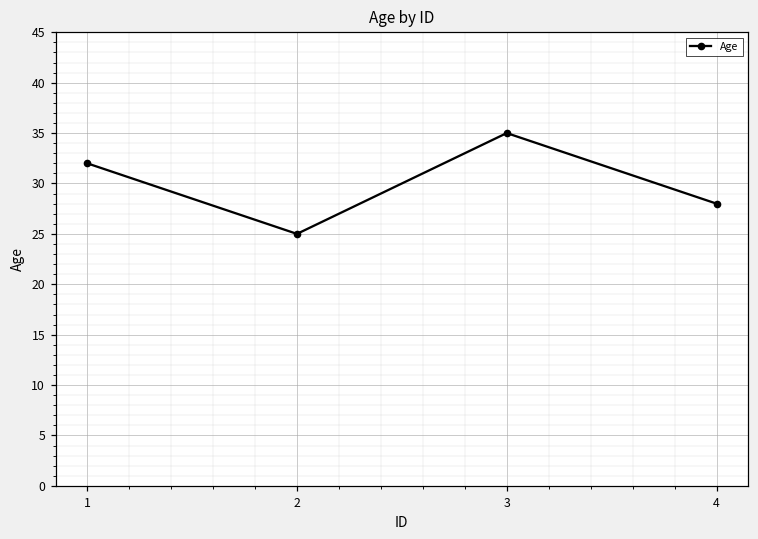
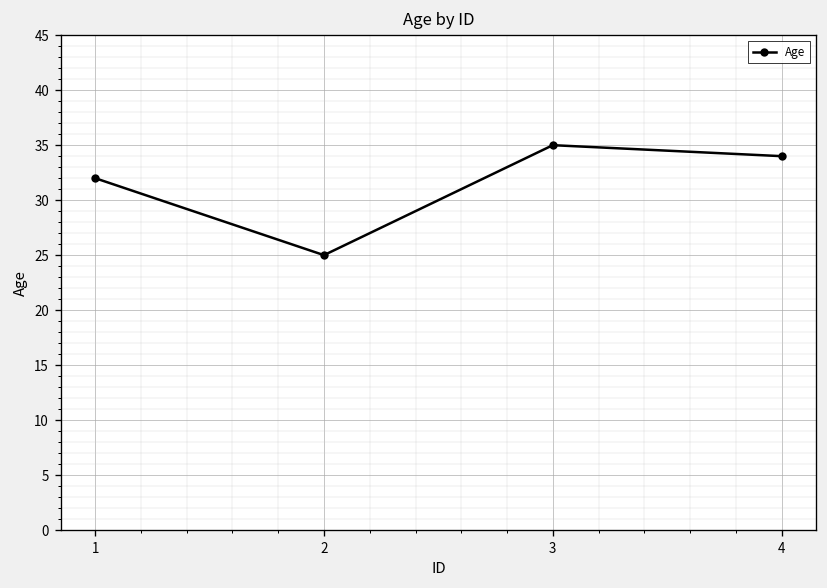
4: 28 -> 34
